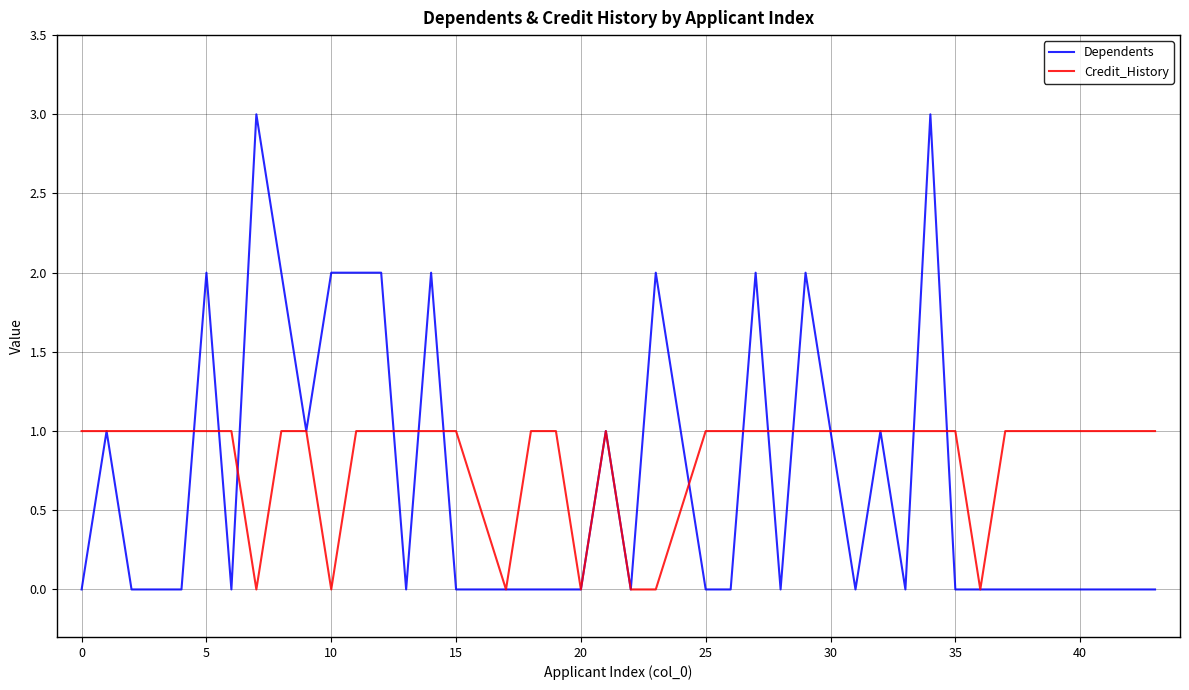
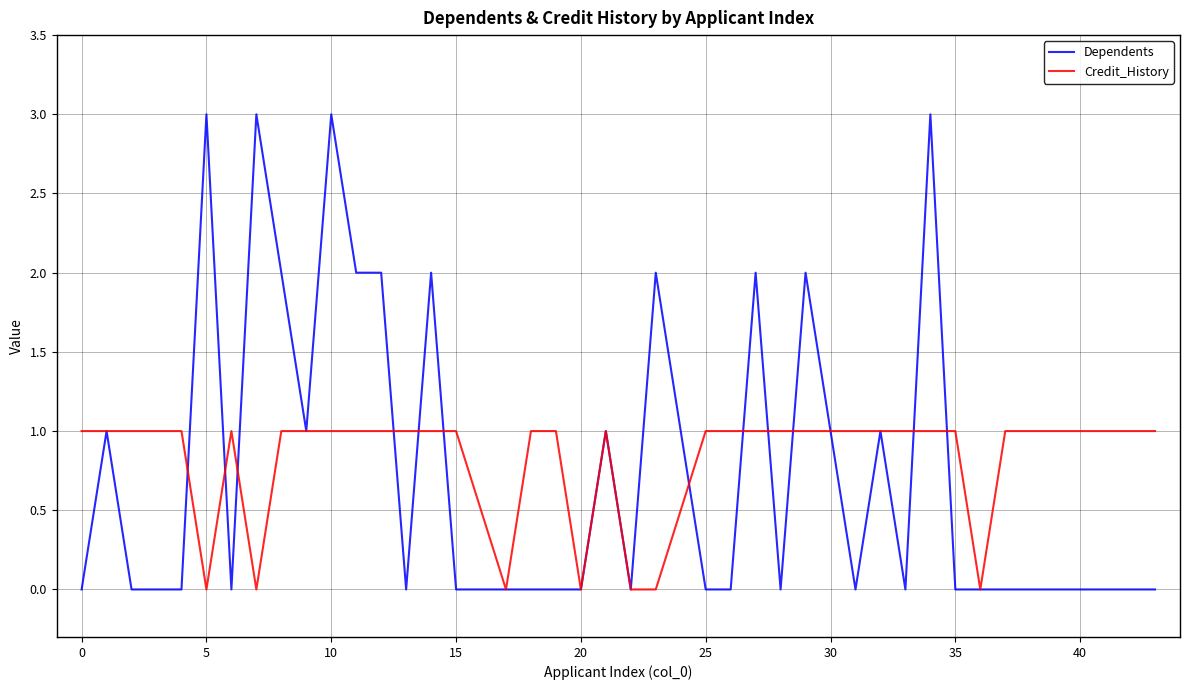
Dependents, 5: 2 -> 3
Credit_History, 5: 1 -> 0
Dependents, 10: 2 -> 3
Credit_History, 10: 0 -> 1
